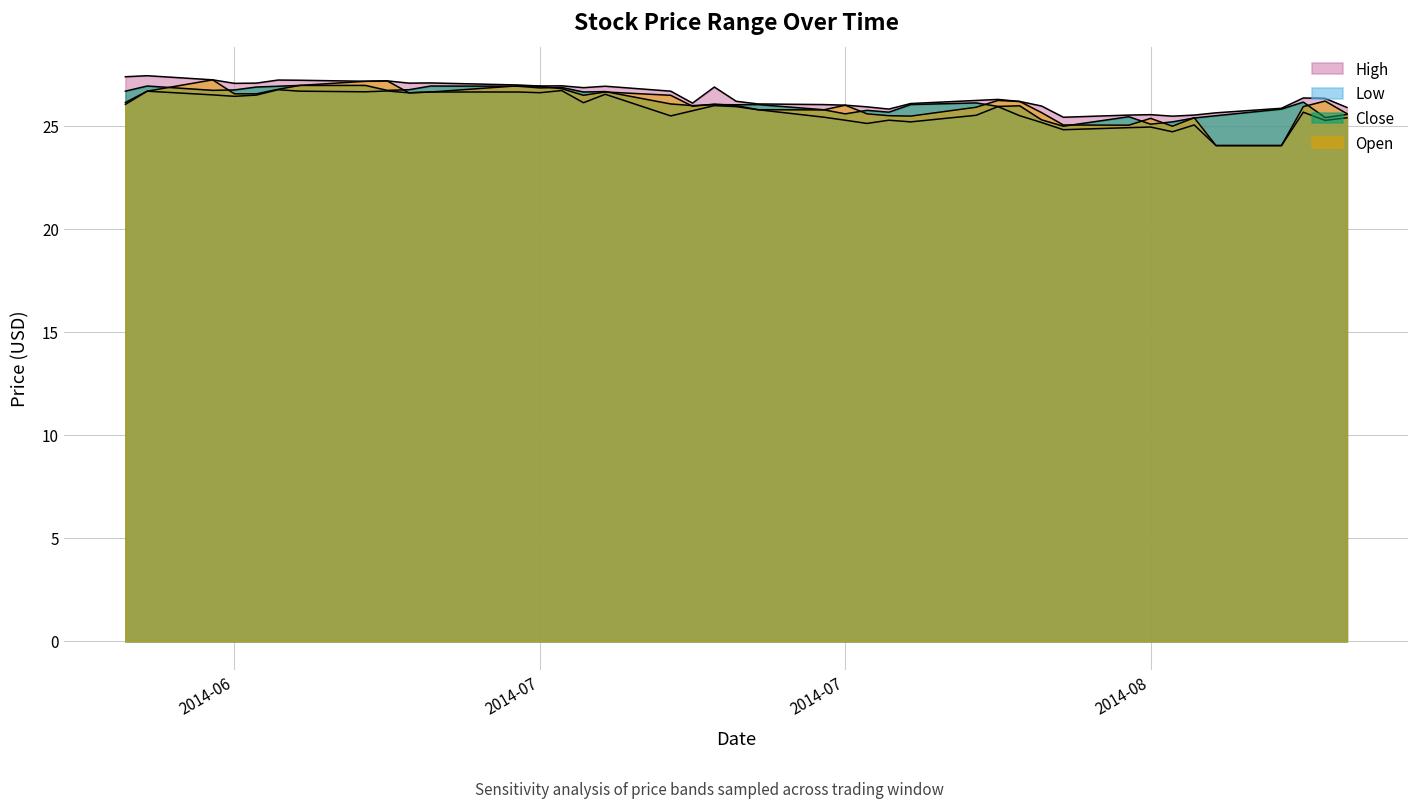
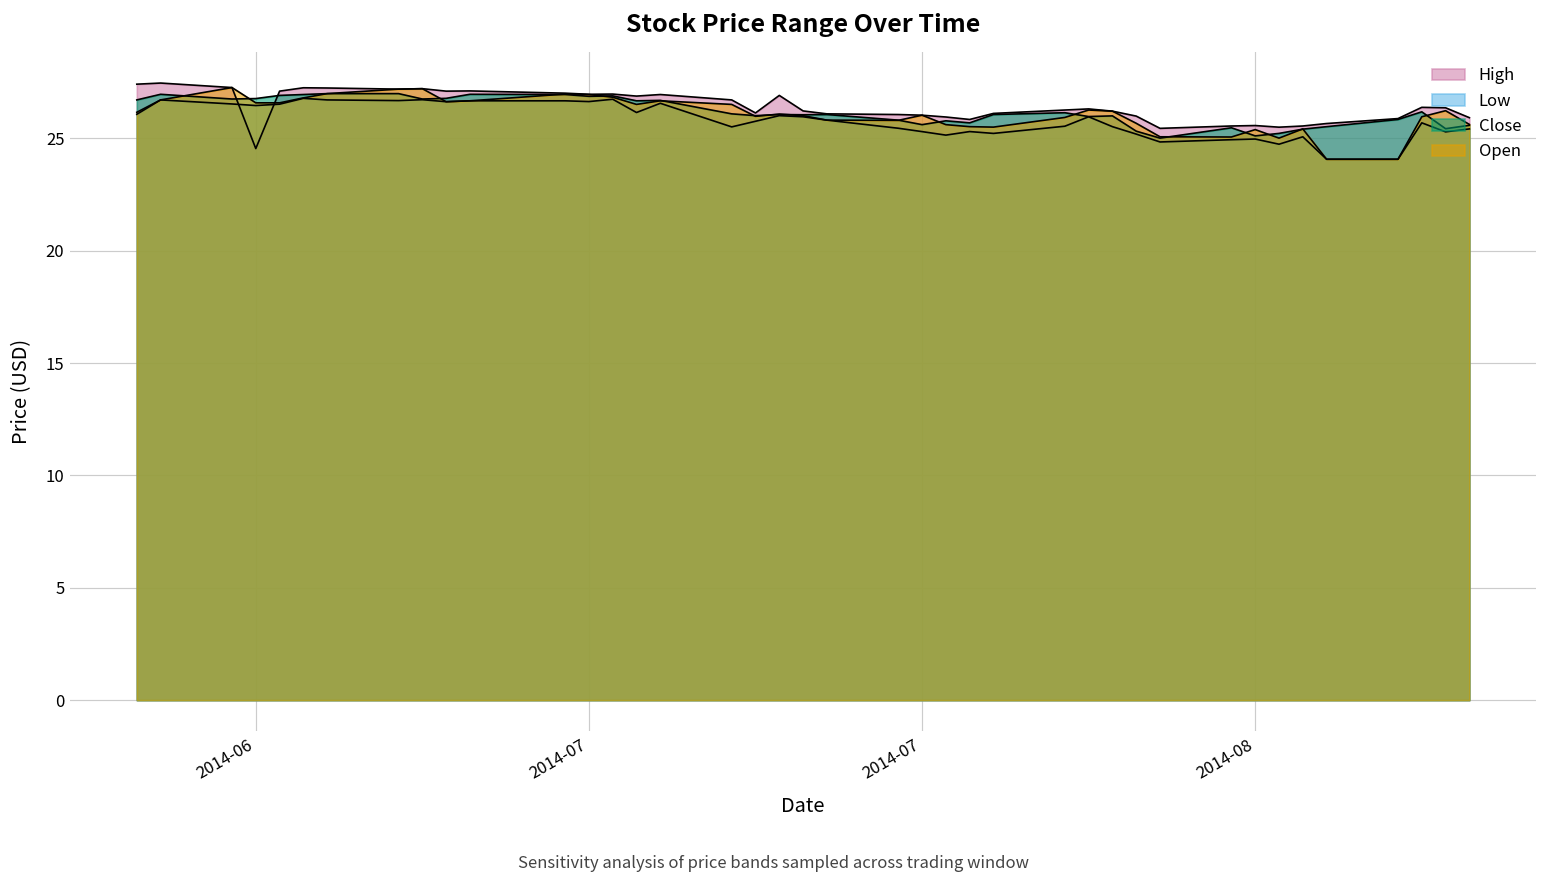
High, 2014-06: 27.1 -> 24.5
